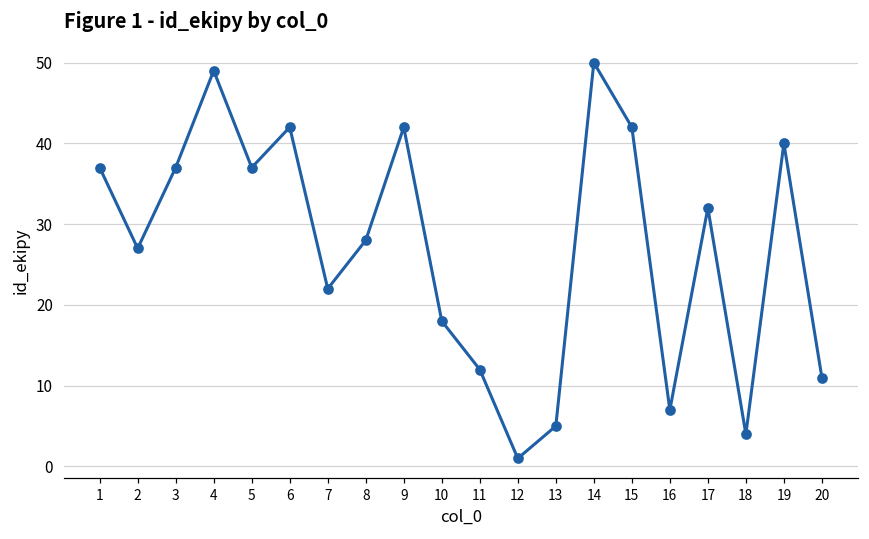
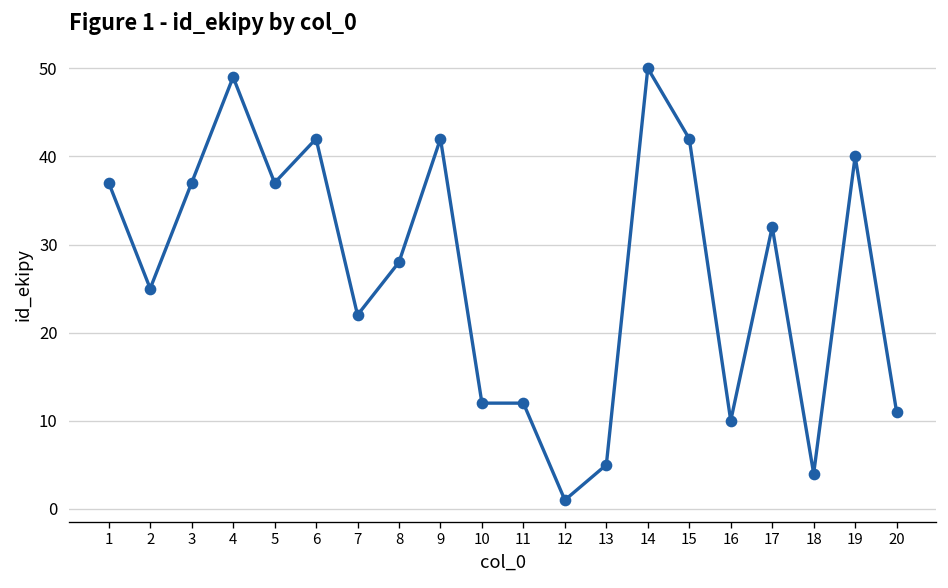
2: 27 -> 25
10: 18 -> 12
16: 7 -> 10
